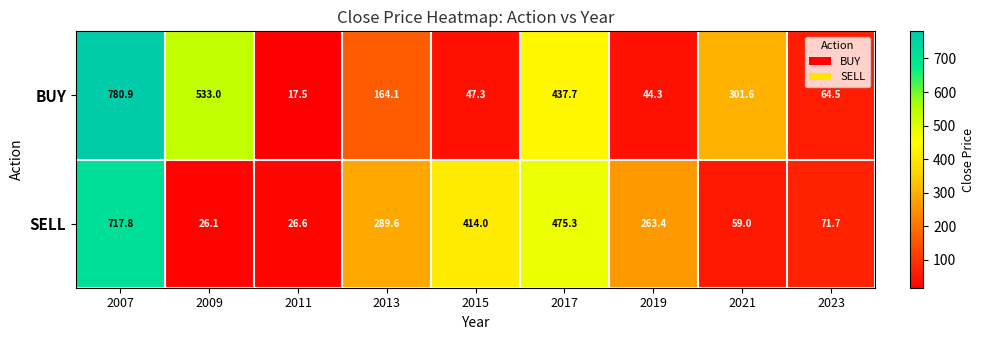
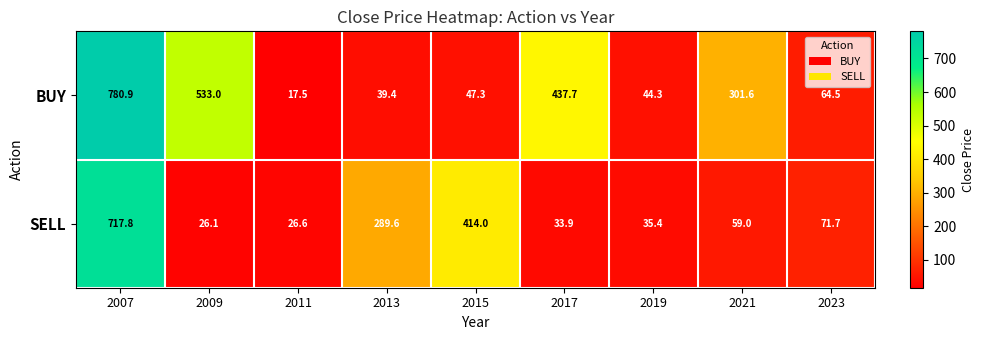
BUY, 2013: 164.1 -> 39.4
SELL, 2017: 475.3 -> 33.9
SELL, 2019: 263.4 -> 35.4
